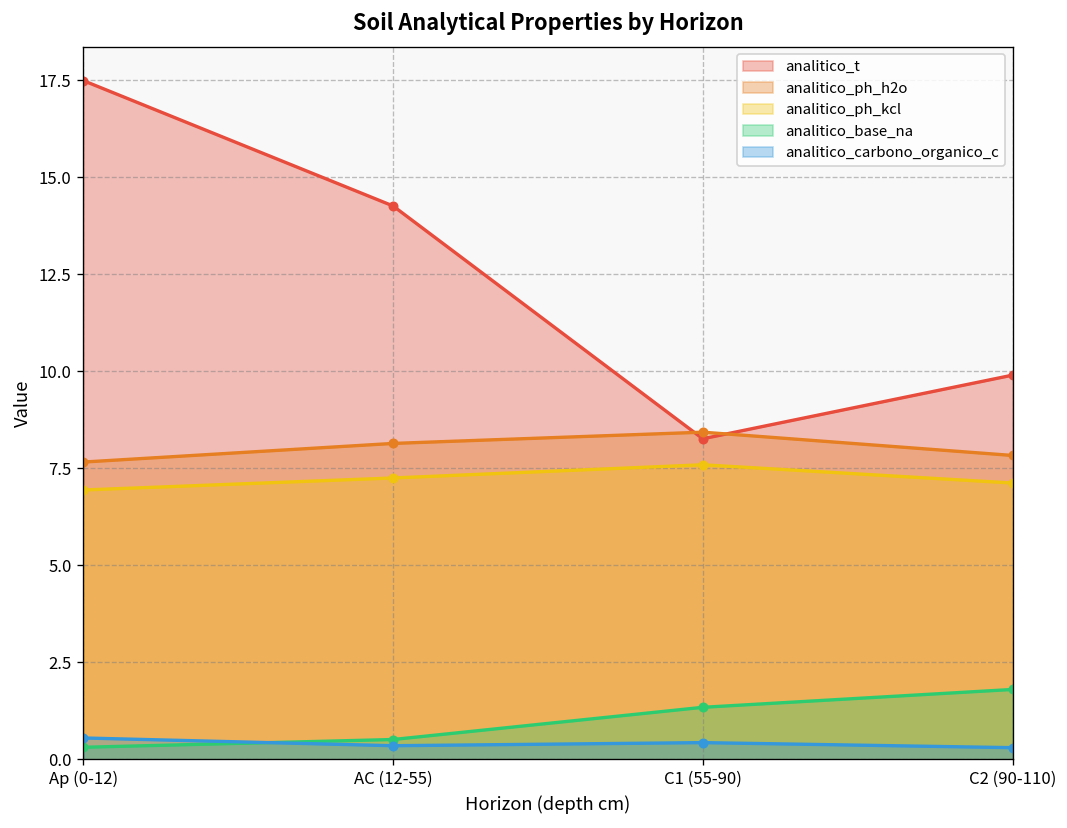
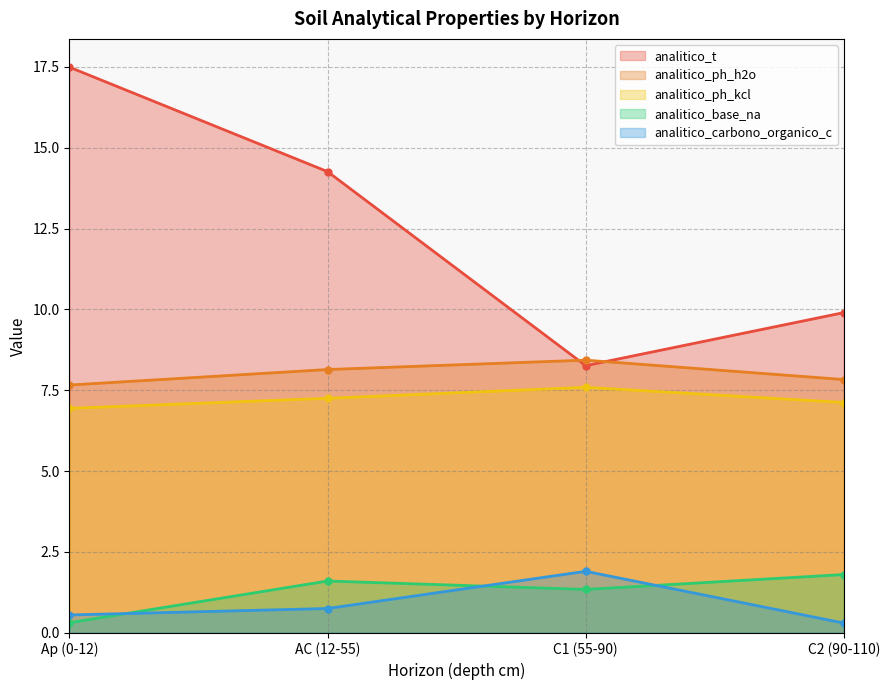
analitico_base_na, AC (12-55): 0.5 -> 1.6
analitico_carbono_organico_c, AC (12-55): 0.4 -> 0.8
analitico_carbono_organico_c, C1 (55-90): 0.4 -> 1.9
